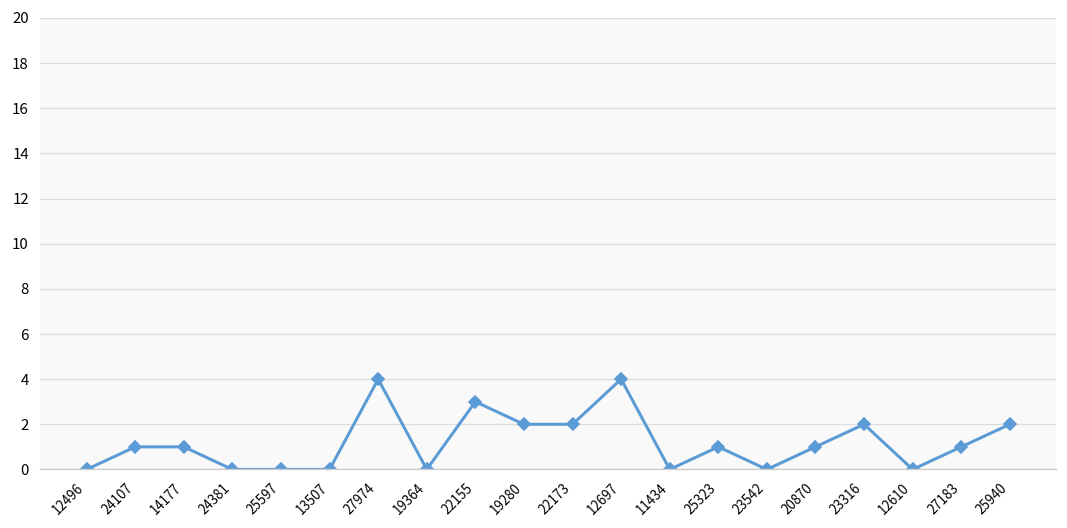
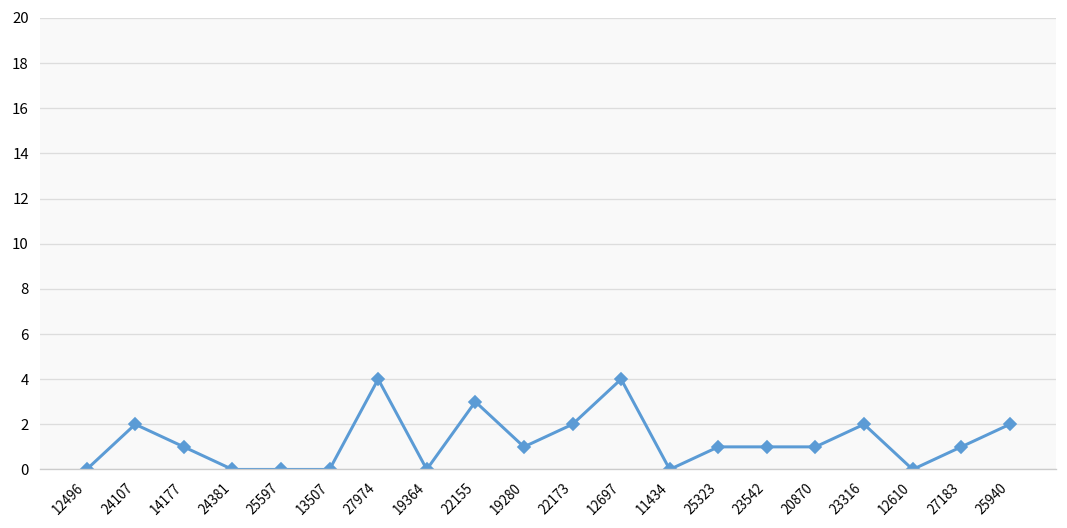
24107: 1 -> 2
19280: 2 -> 1
23542: 0 -> 1
